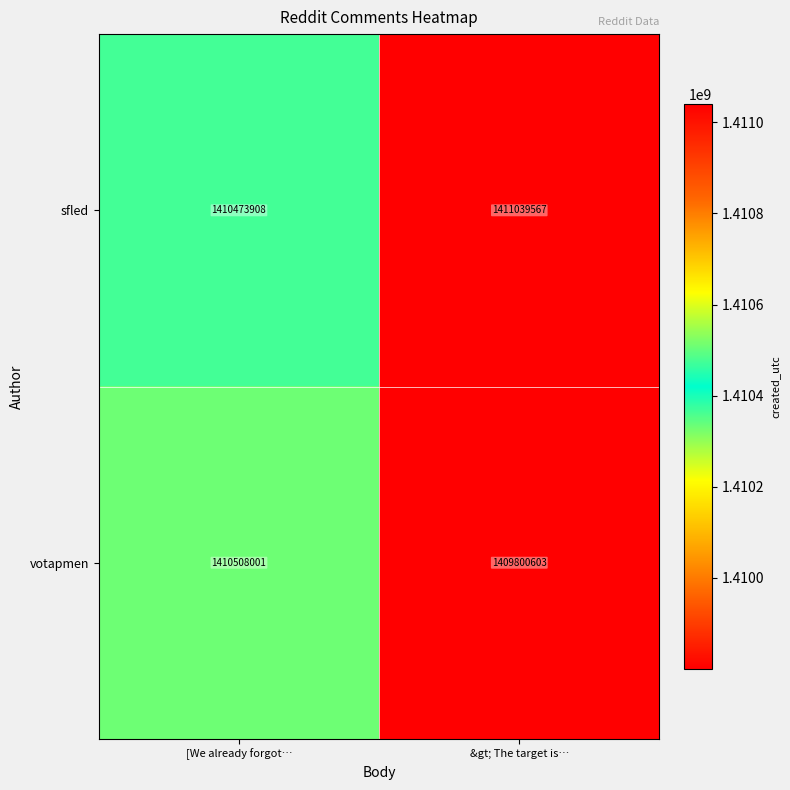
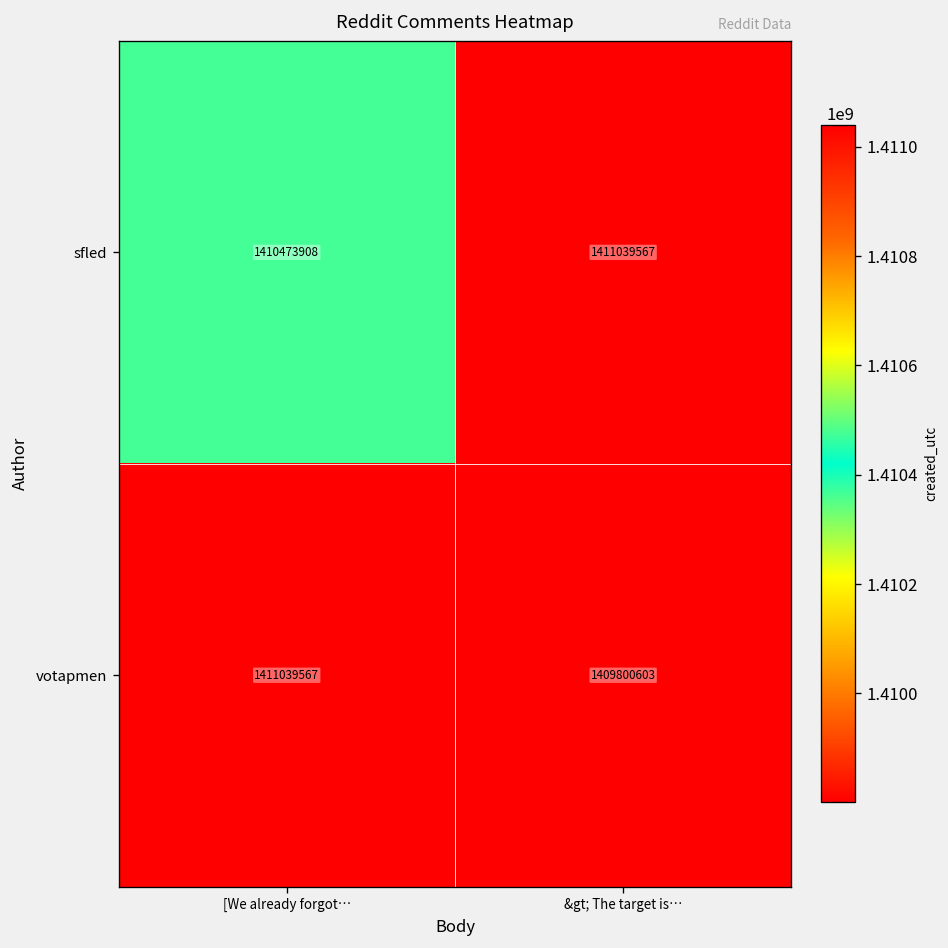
votapmen, [We already forgot…: 1410508001 -> 1411039567
